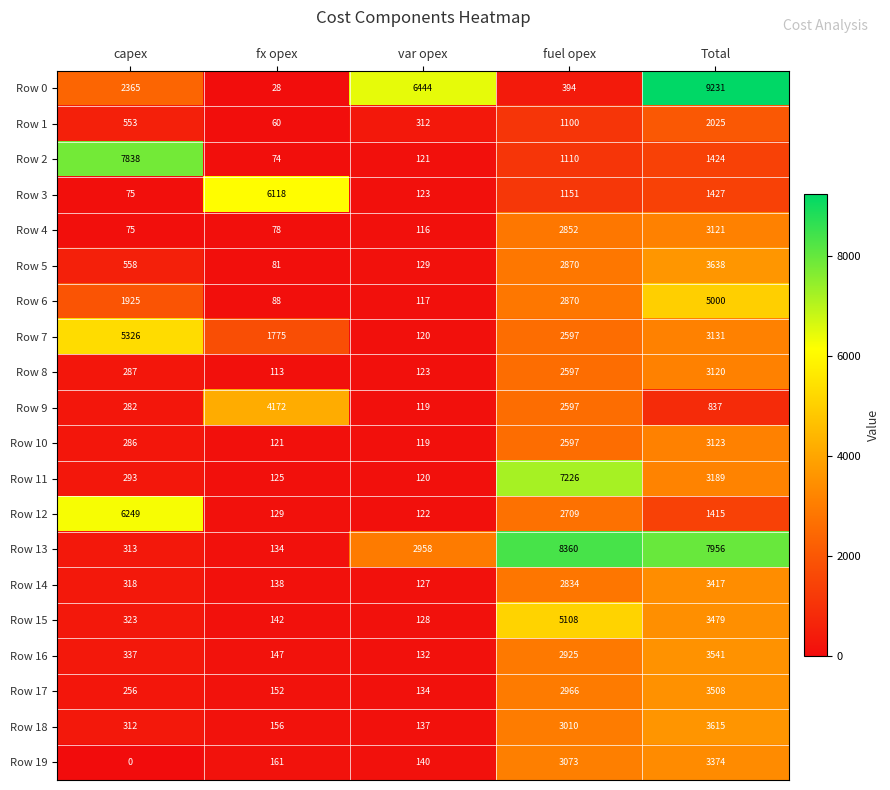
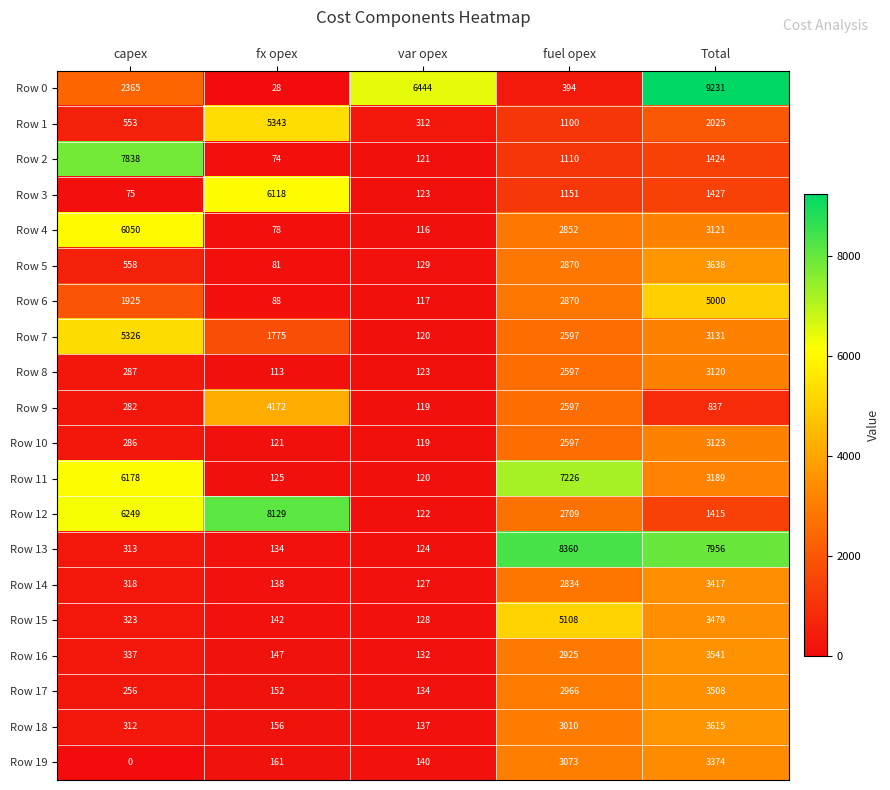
Row 1, fx opex: 60 -> 5343
Row 4, capex: 75 -> 6050
Row 11, capex: 293 -> 6178
Row 12, fx opex: 129 -> 8129
Row 13, var opex: 2958 -> 124
